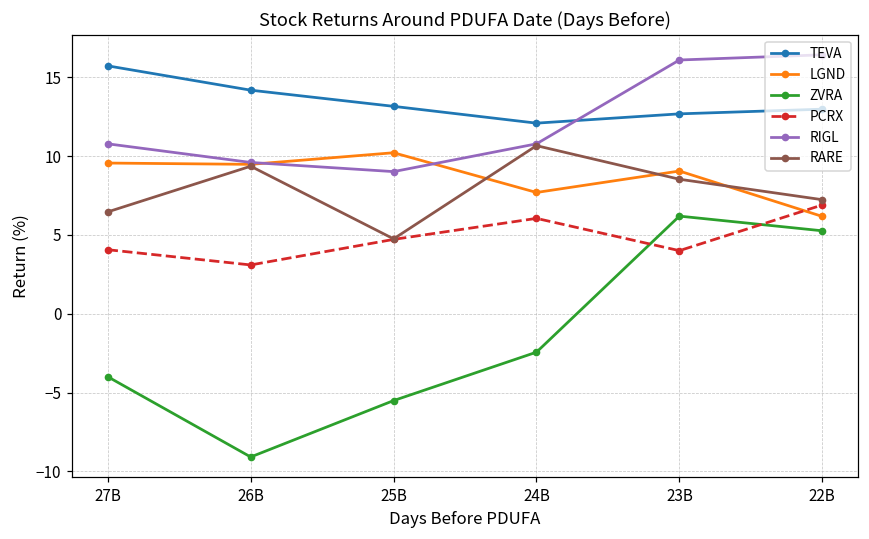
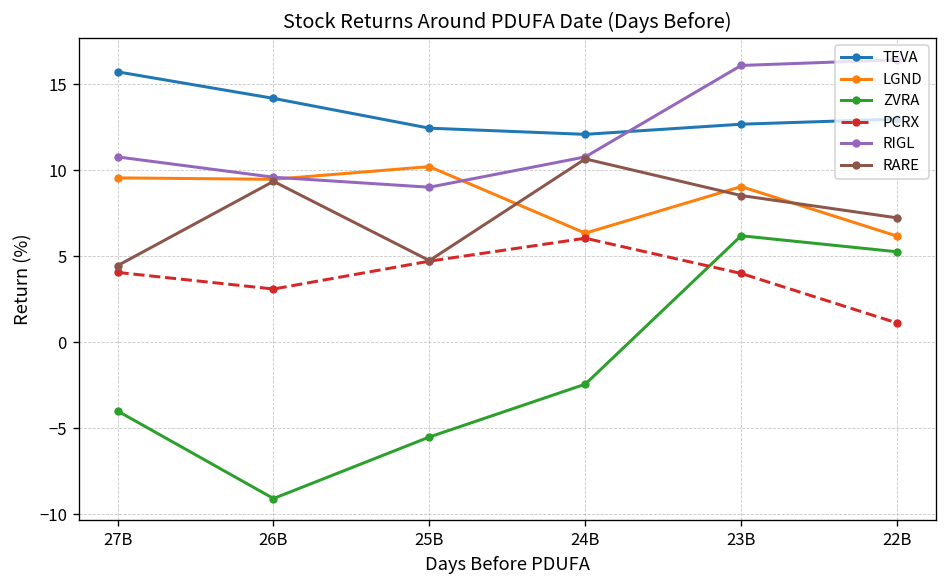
RARE, 27B: 6.5 -> 4.5
TEVA, 25B: 13.2 -> 12.5
LGND, 24B: 7.7 -> 6.3
PCRX, 22B: 6.9 -> 1.1
